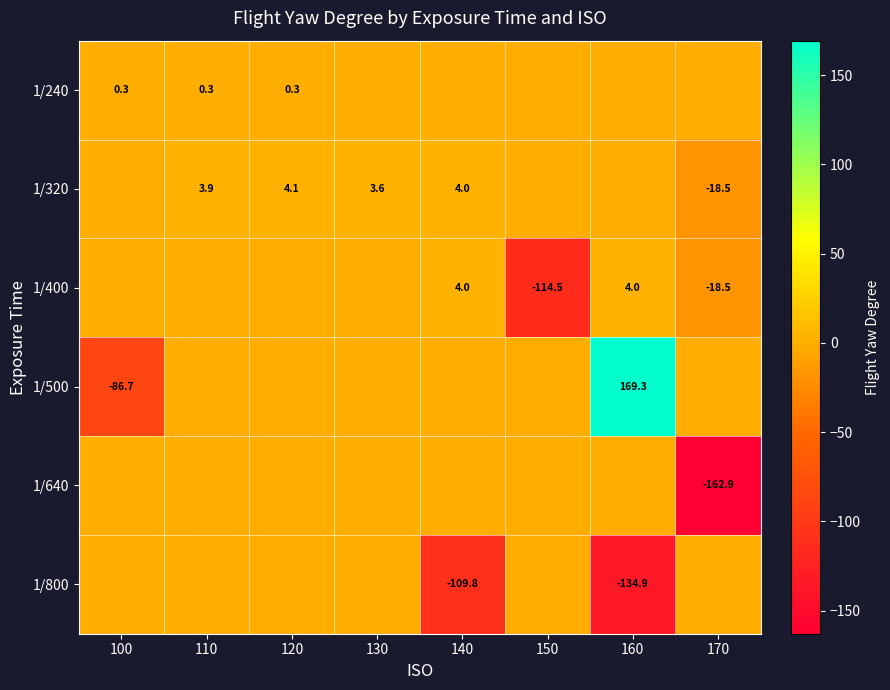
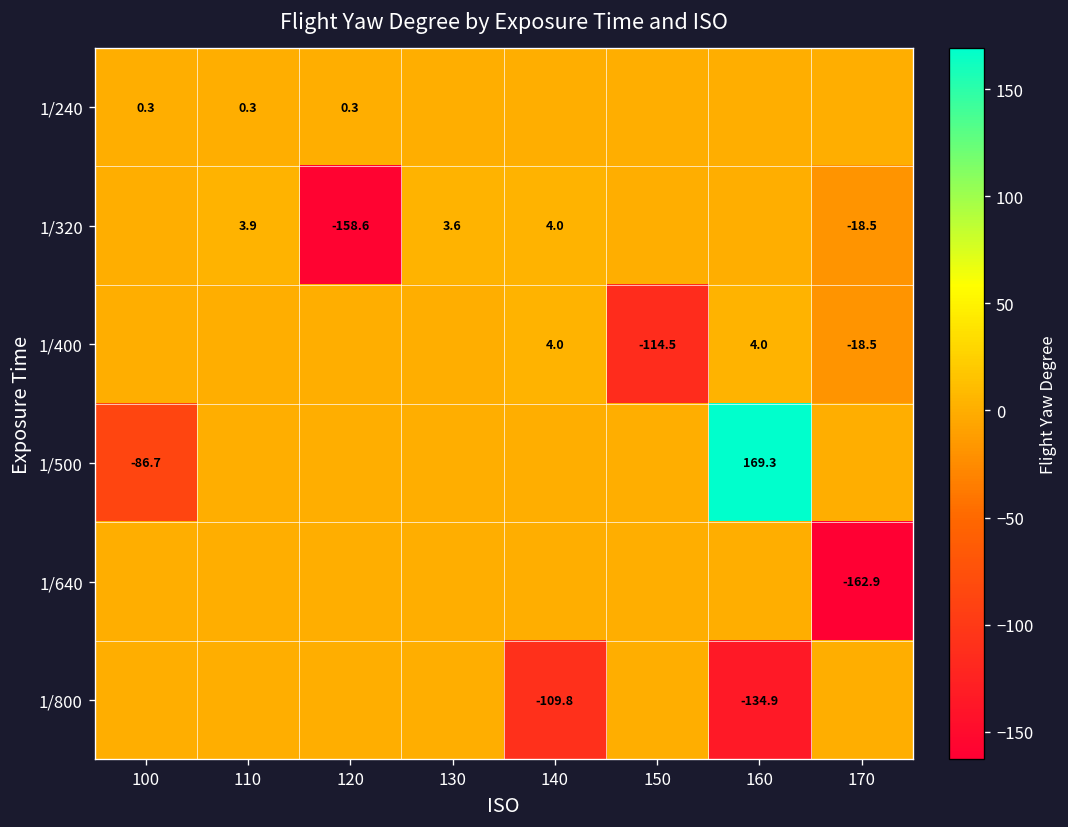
1/320, 120: 4.1 -> -158.6
